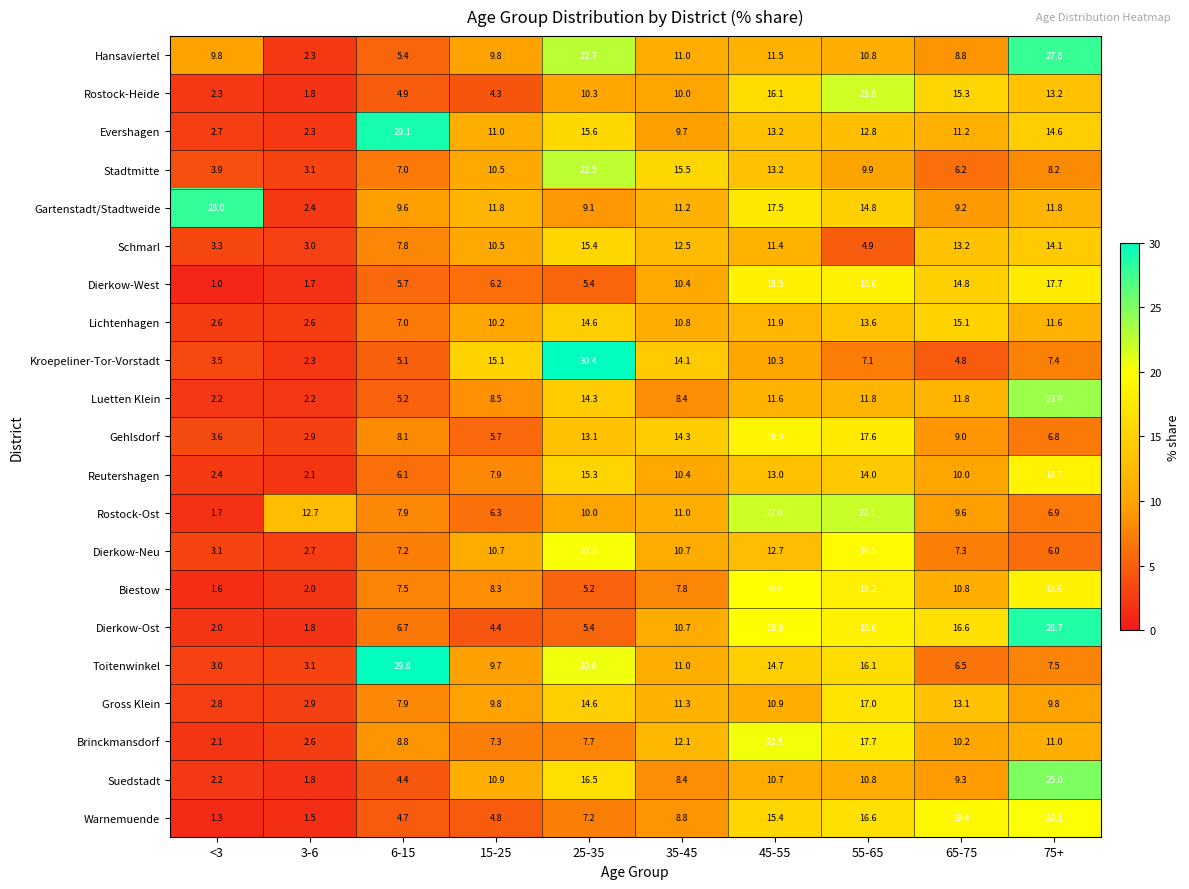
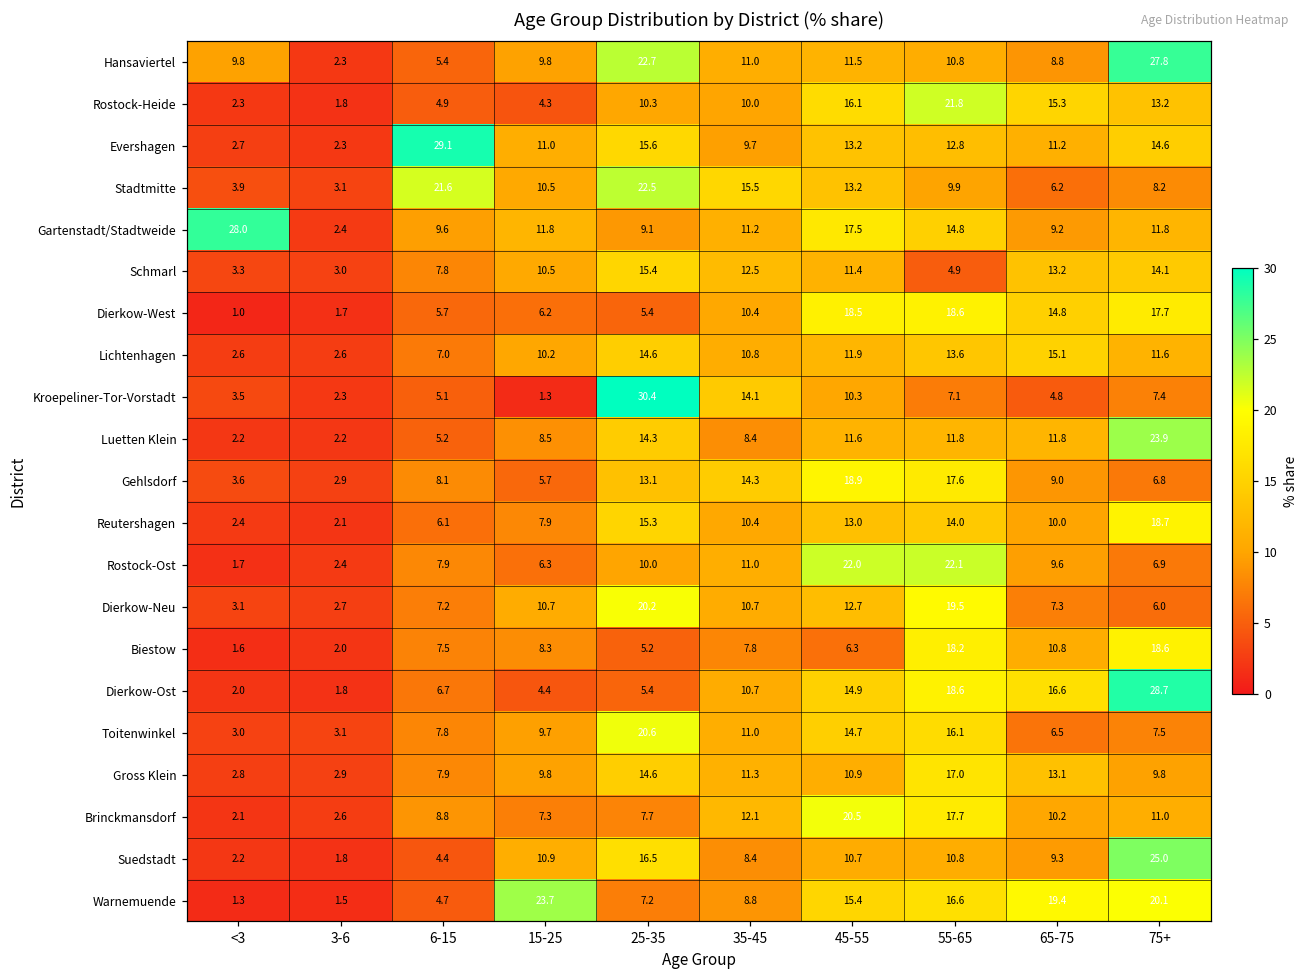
Stadtmitte, 6-15: 7.0 -> 21.6
Kroepeliner-Tor-Vorstadt, 15-25: 15.1 -> 1.3
Rostock-Ost, 3-6: 12.7 -> 2.4
Biestow, 45-55: 20.0 -> 6.3
Dierkow-Ost, 45-55: 19.9 -> 14.9
Toitenwinkel, 6-15: 29.8 -> 7.8
Warnemuende, 15-25: 4.8 -> 23.7
